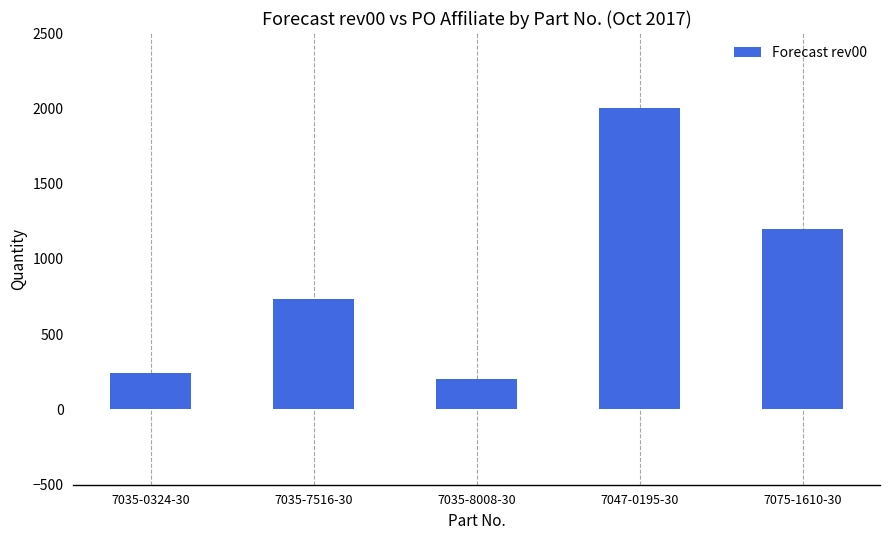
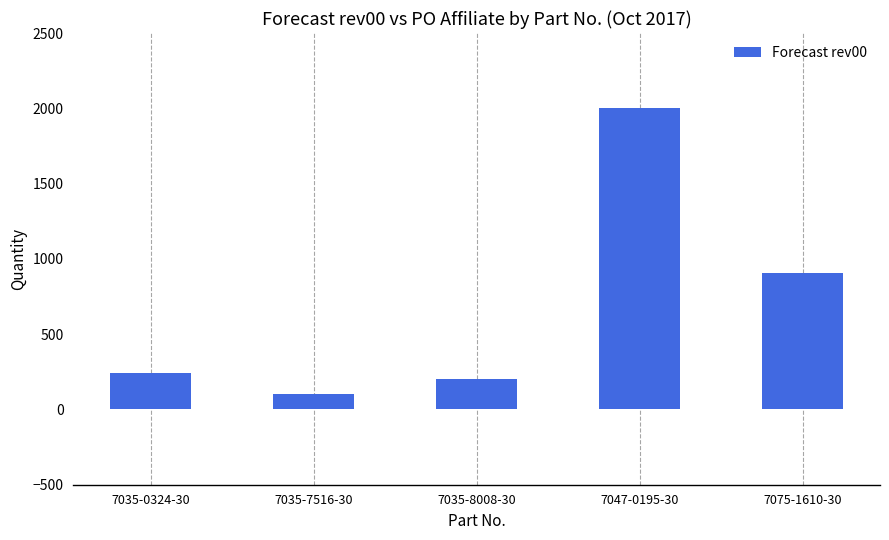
7035-7516-30: 740 -> 100
7075-1610-30: 1200 -> 910
